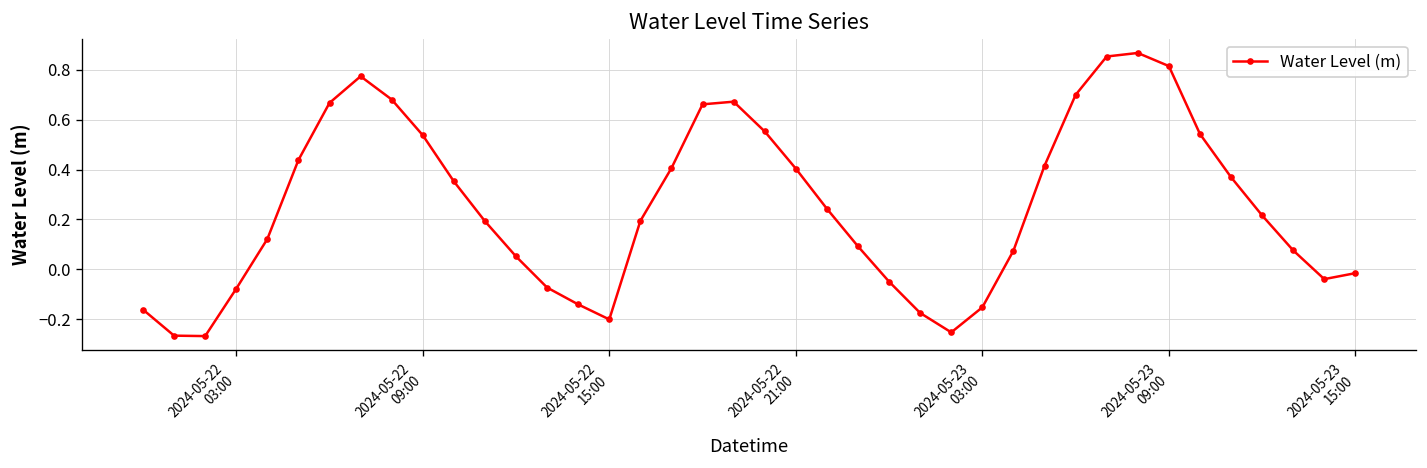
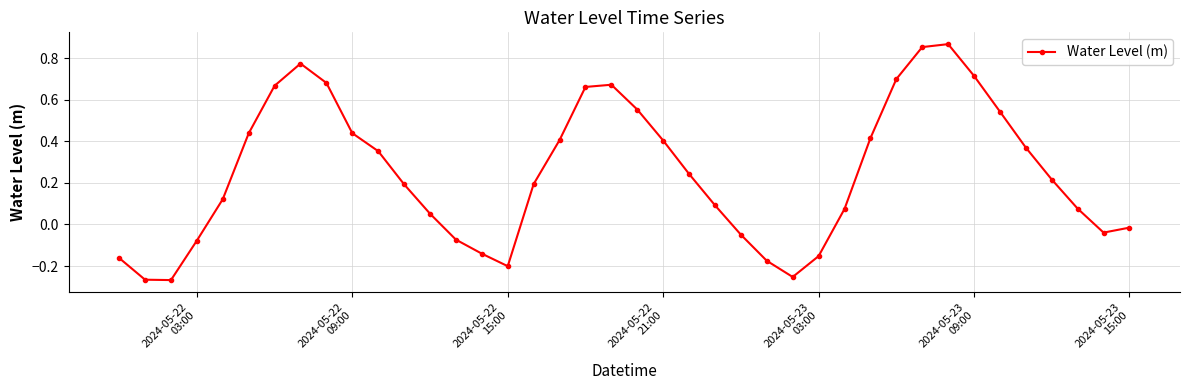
2024-05-22 09:00: 0.54 -> 0.44
2024-05-23 09:00: 0.81 -> 0.71
